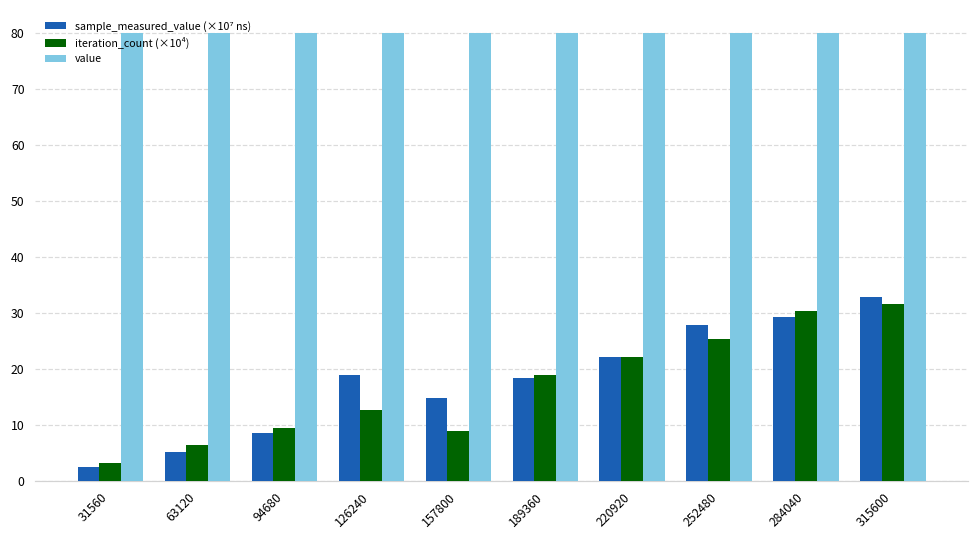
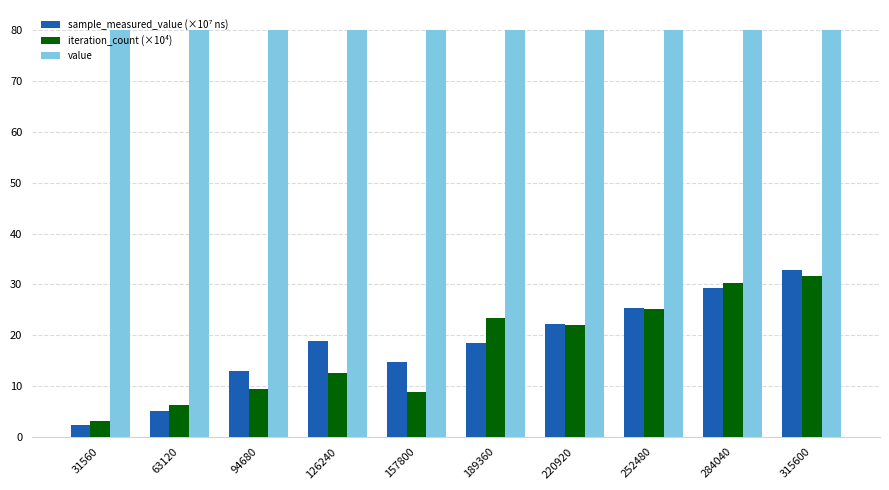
sample_measured_value (×10⁷ ns), 94680: 9 -> 13
iteration_count (×10⁴), 189360: 19 -> 23
sample_measured_value (×10⁷ ns), 252480: 28 -> 25
